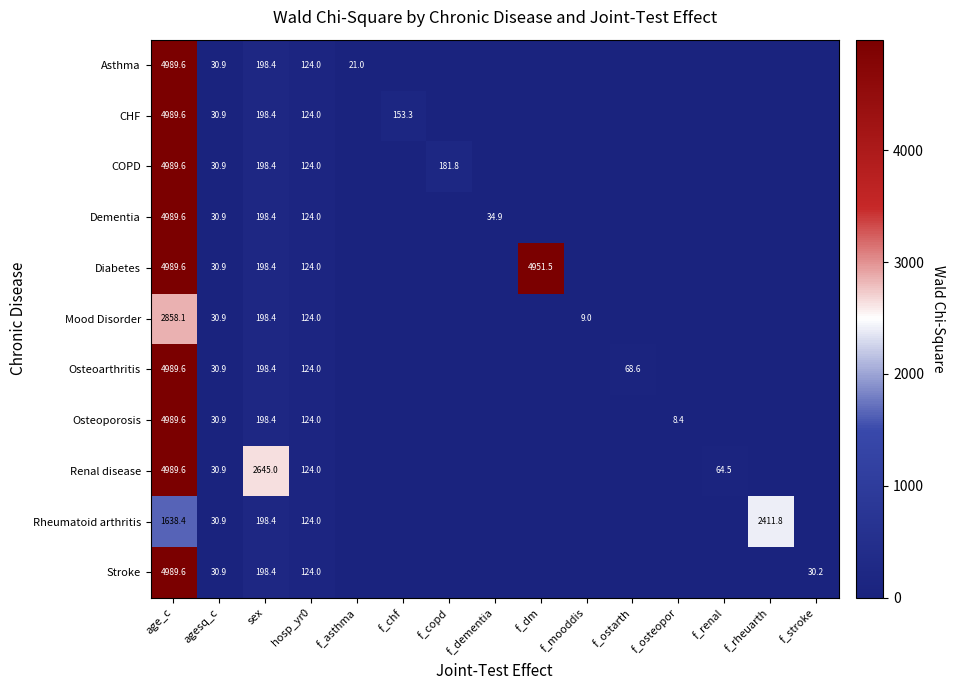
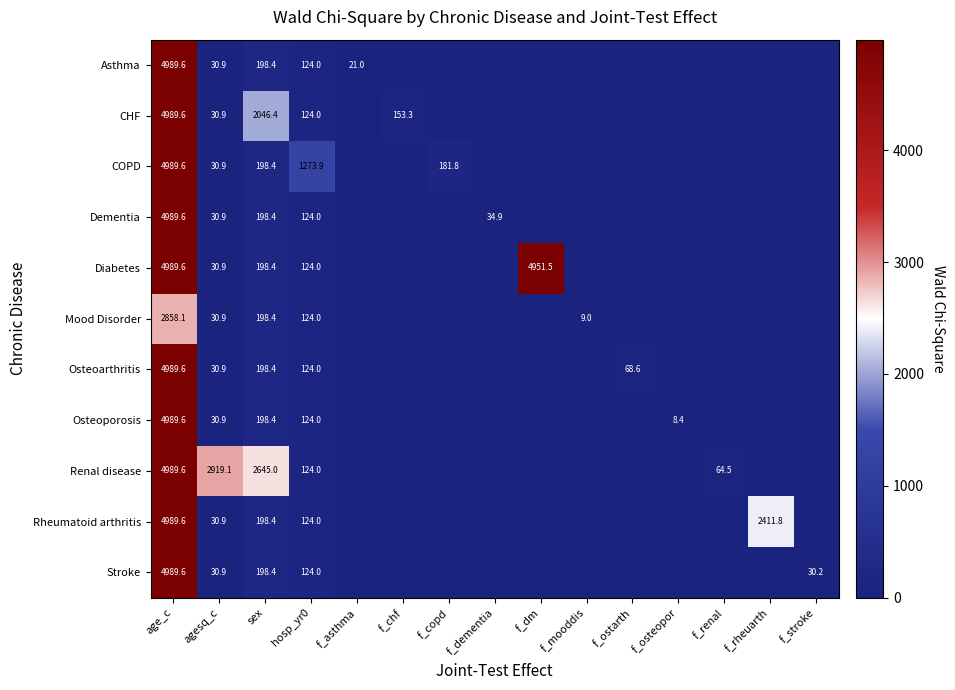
CHF, sex: 198.4 -> 2046.4
COPD, hosp_yr0: 124.0 -> 1273.9
Renal disease, agesq_c: 30.9 -> 2919.1
Rheumatoid arthritis, age_c: 1638.4 -> 4989.6
